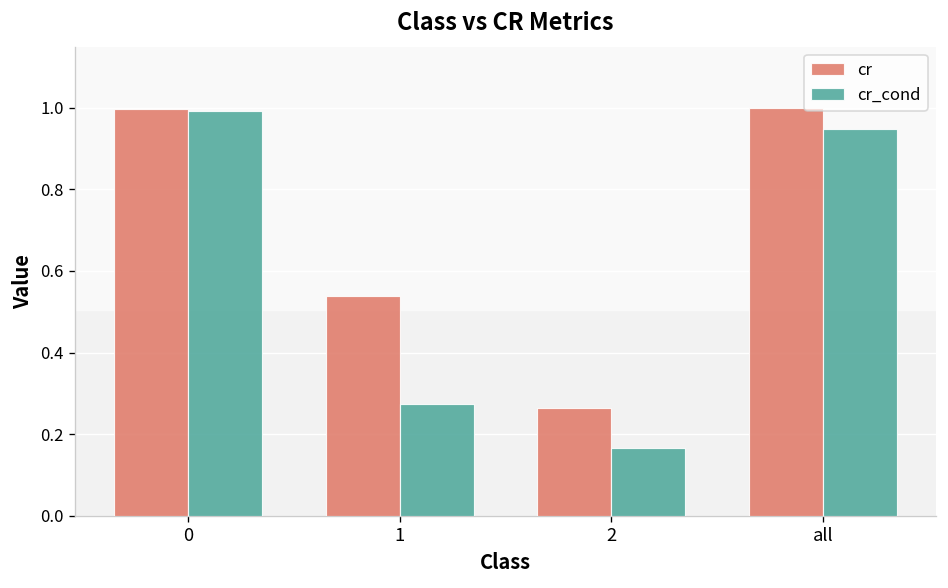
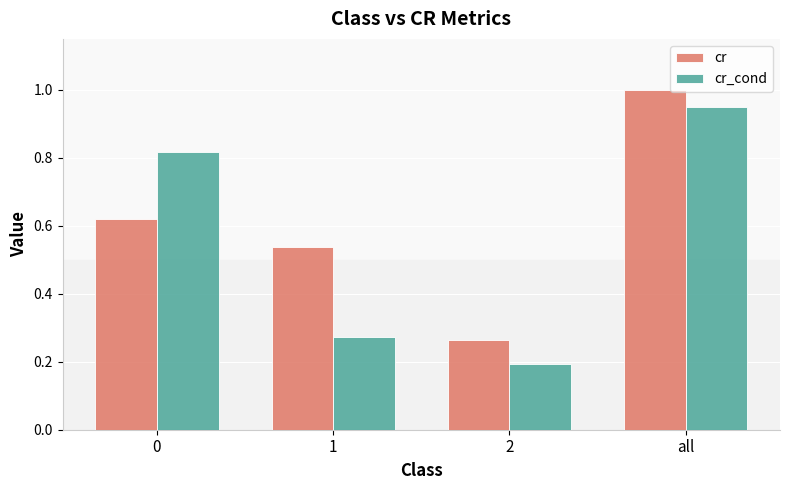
cr, 0: 1.00 -> 0.62
cr_cond, 0: 0.99 -> 0.82
cr_cond, 2: 0.17 -> 0.19
